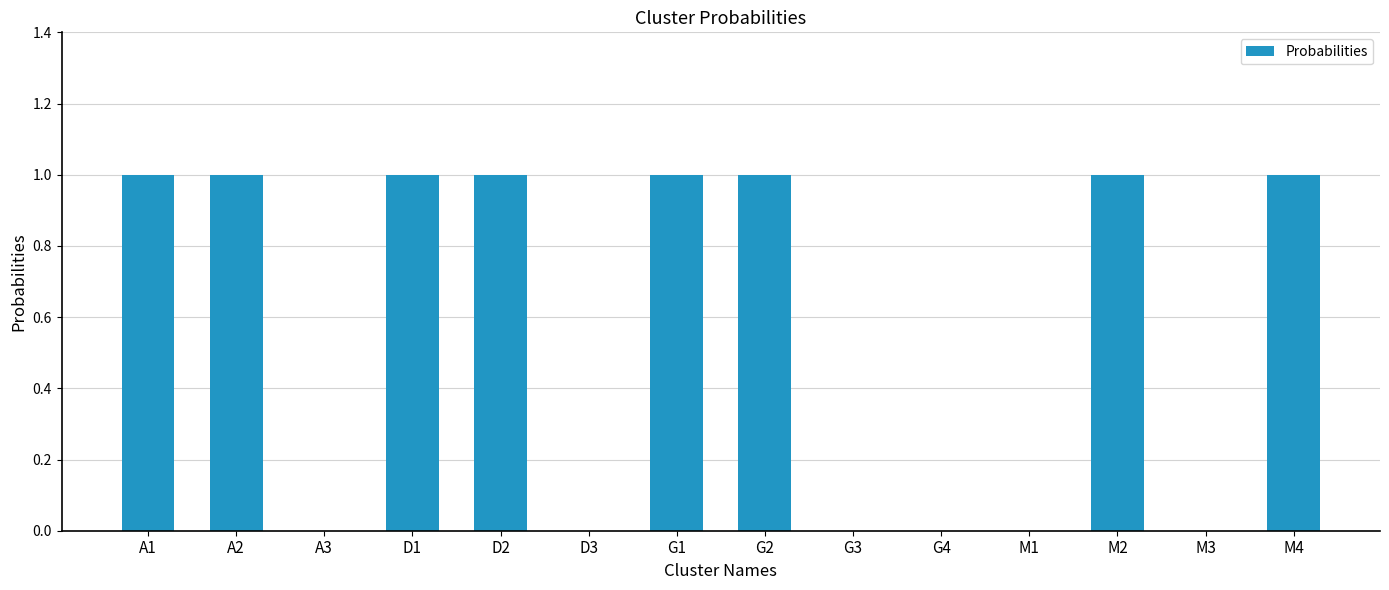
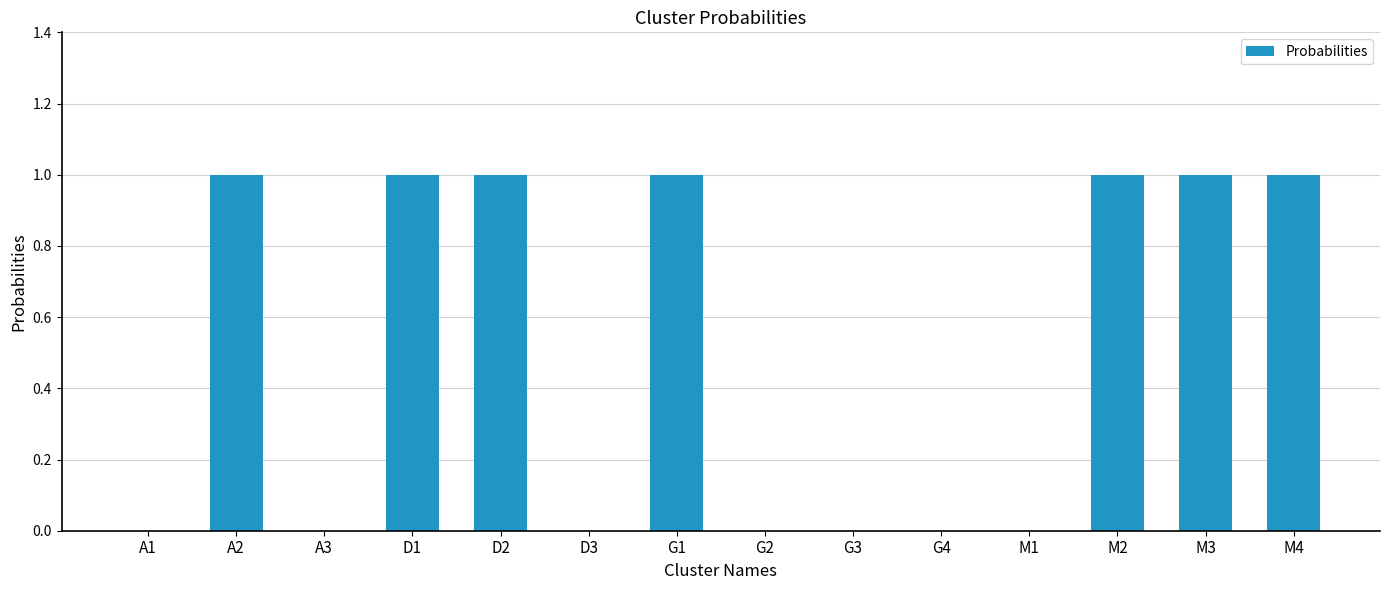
A1: 1 -> 0
G2: 1 -> 0
M3: 0 -> 1
